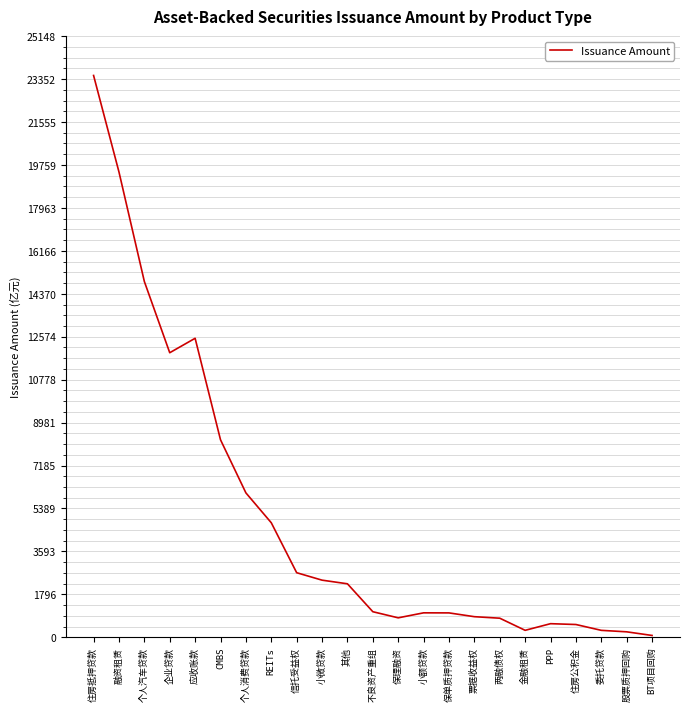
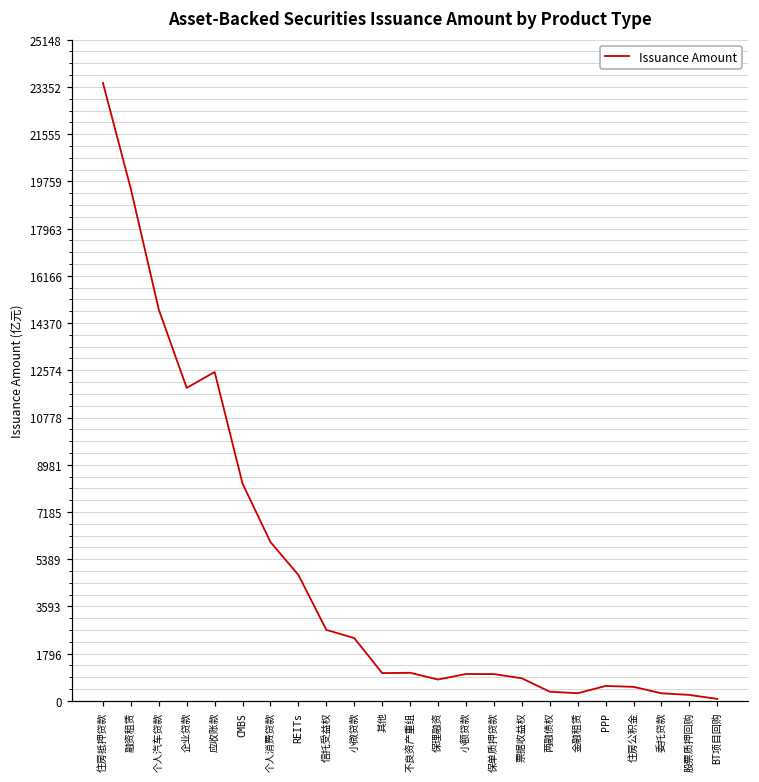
其他: 2200 -> 1100
两融债权: 800 -> 400
